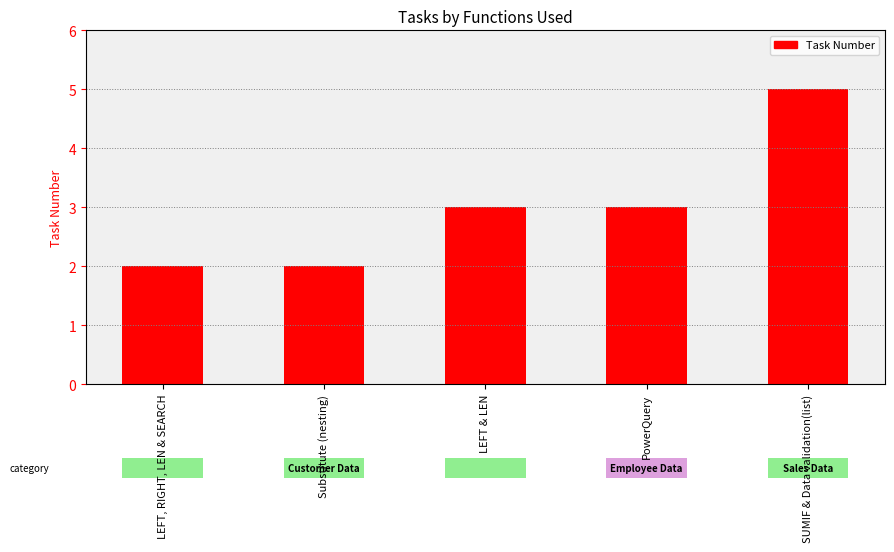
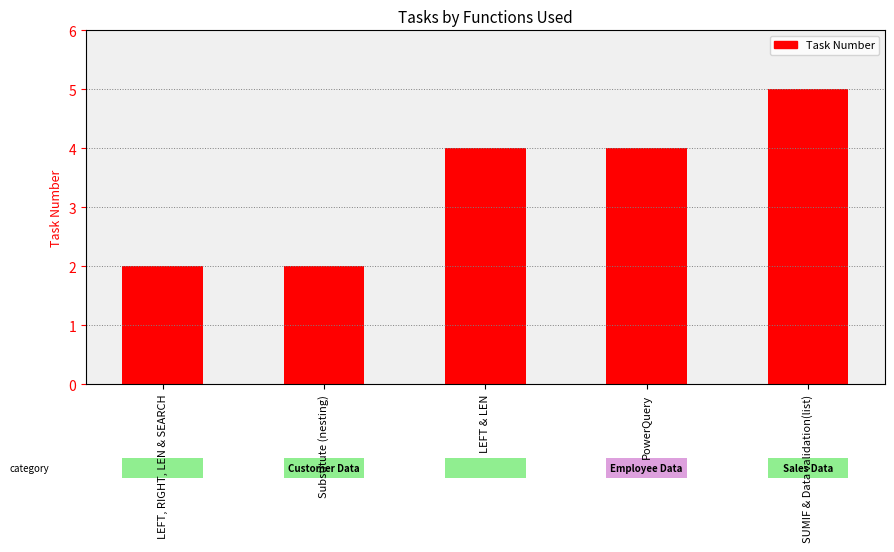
LEFT & LEN: 3 -> 4
PowerQuery: 3 -> 4
